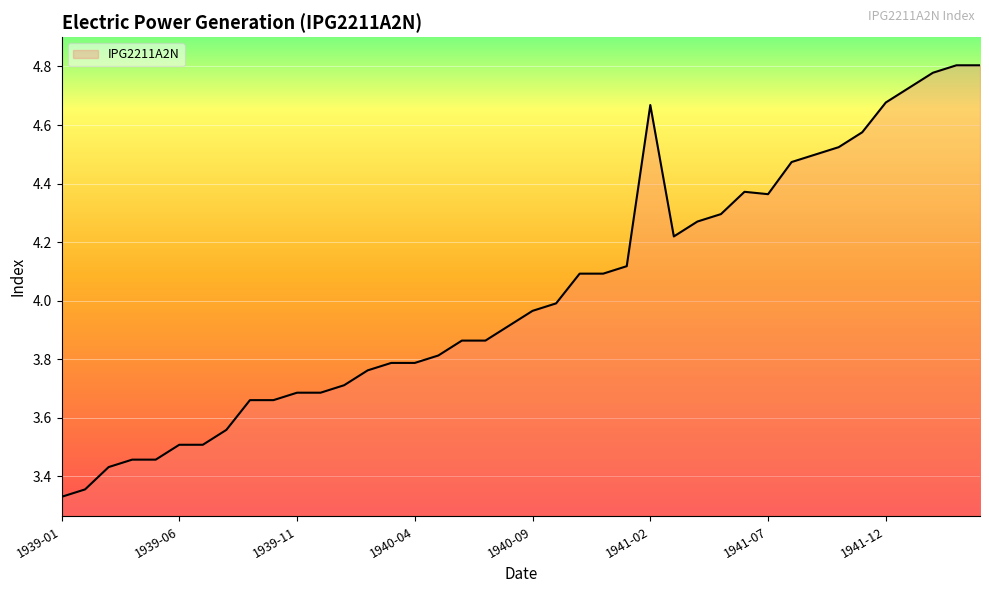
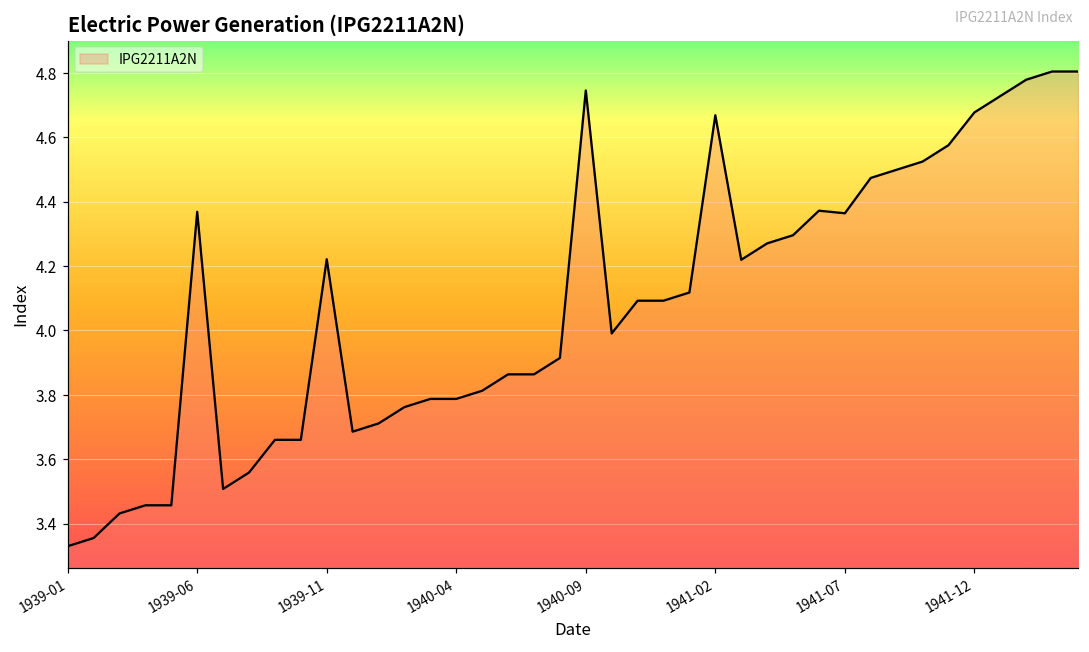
1939-06: 3.51 -> 4.37
1939-11: 3.69 -> 4.22
1940-09: 3.97 -> 4.75
